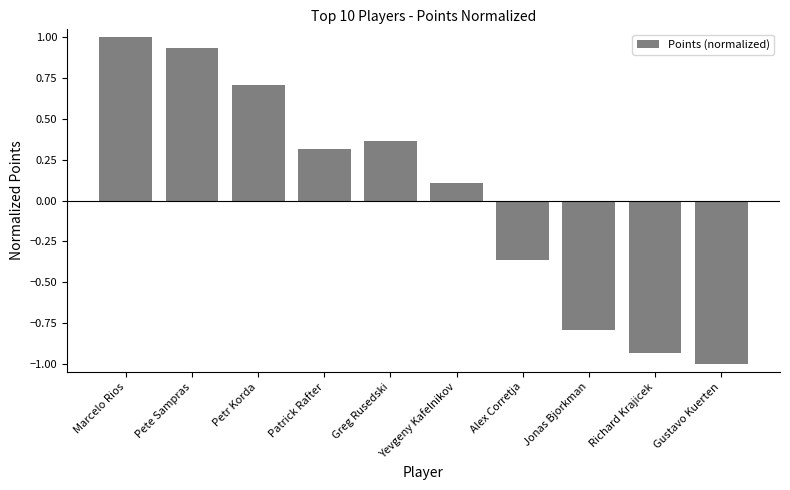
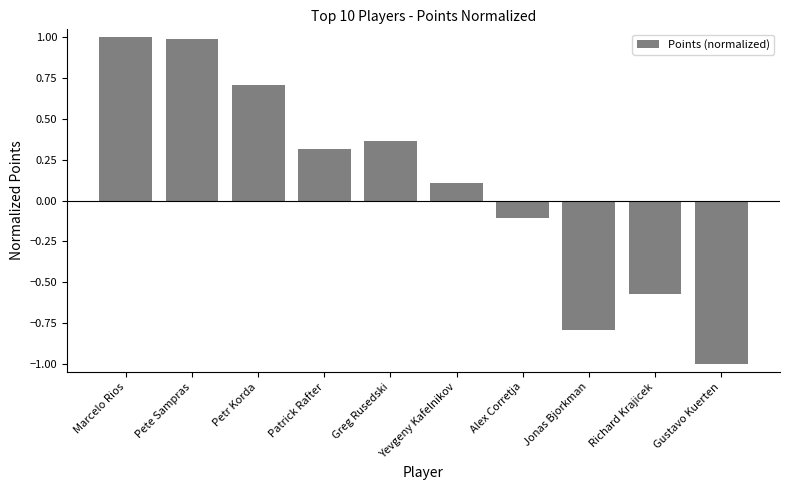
Pete Sampras: 0.93 -> 0.99
Alex Corretja: -0.36 -> -0.10
Richard Krajicek: -0.93 -> -0.57
